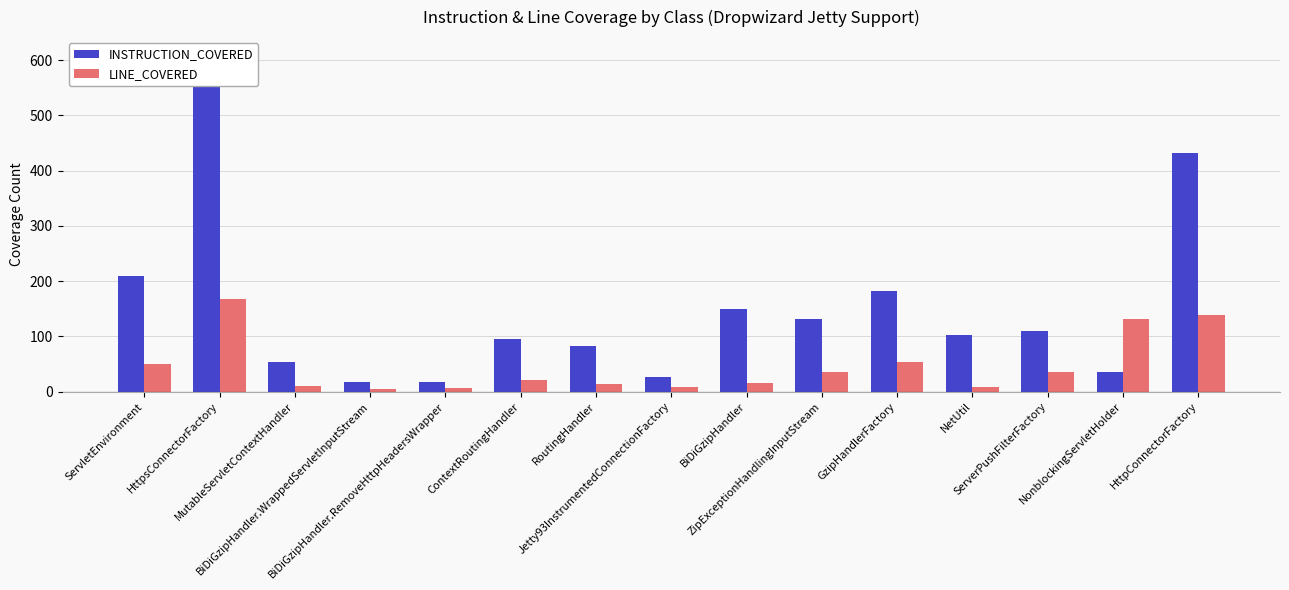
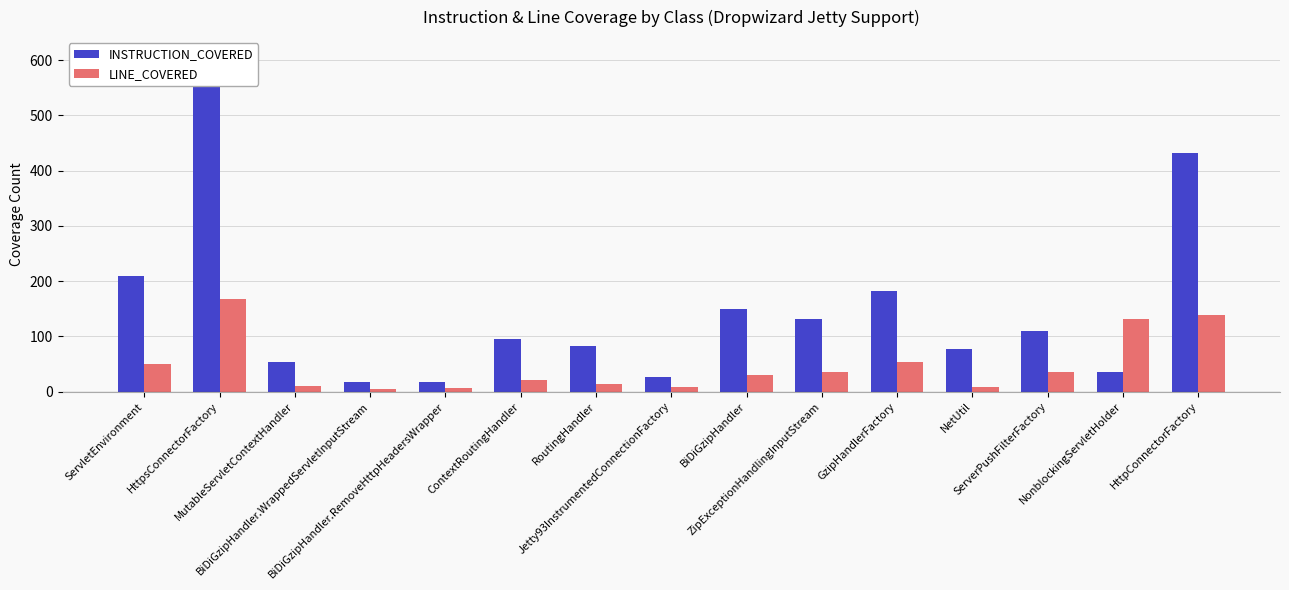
LINE_COVERED, BiDiGzipHandler: 20 -> 30
INSTRUCTION_COVERED, NetUtil: 100 -> 80
